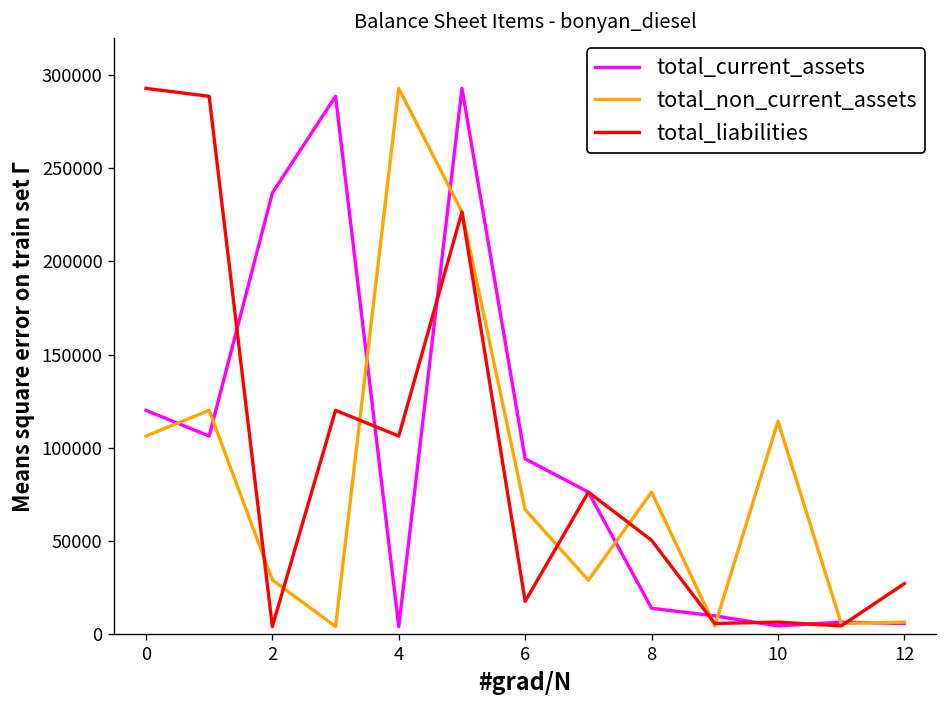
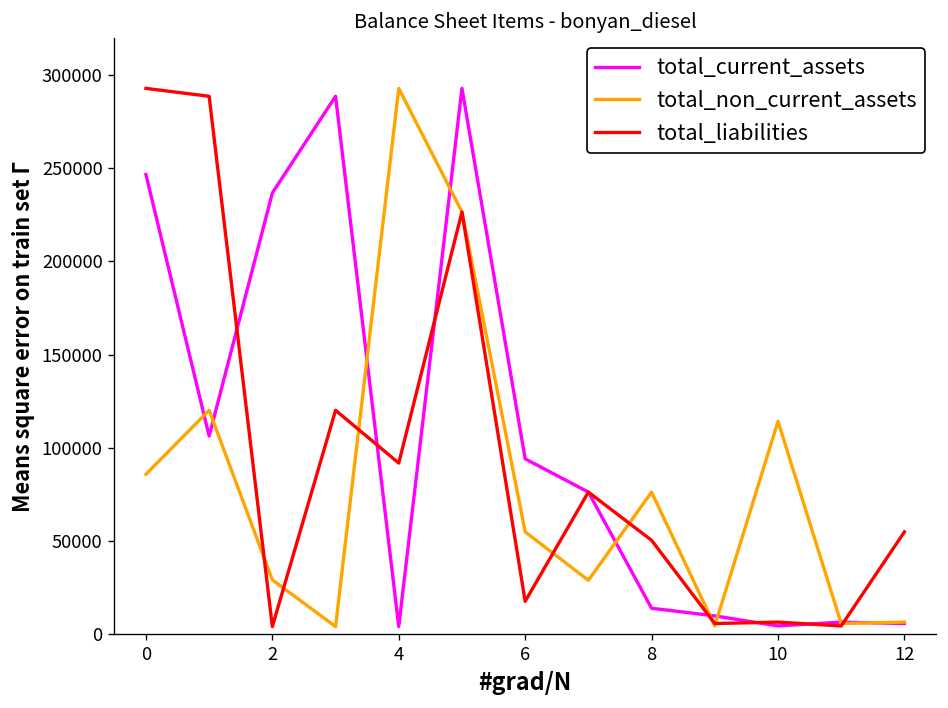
total_current_assets, 0: 120000 -> 247000
total_non_current_assets, 0: 106000 -> 86000
total_liabilities, 4: 106000 -> 92000
total_non_current_assets, 6: 67000 -> 55000
total_liabilities, 12: 27000 -> 55000
